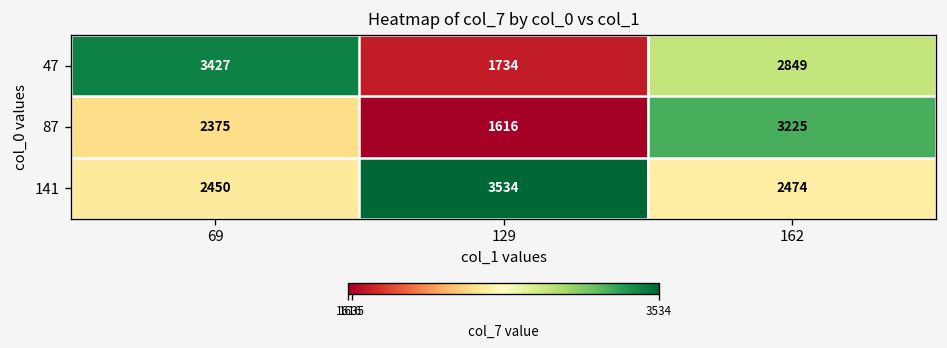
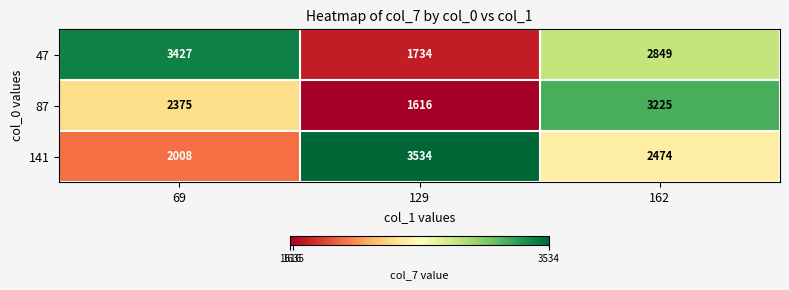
141, 69: 2450 -> 2008
